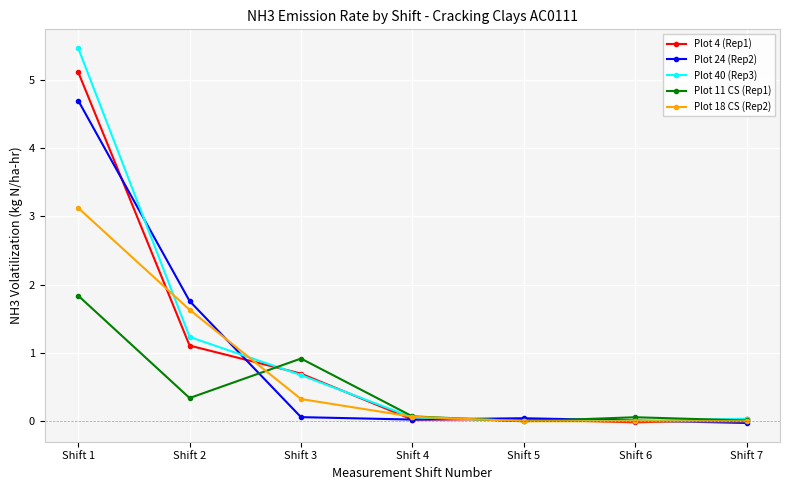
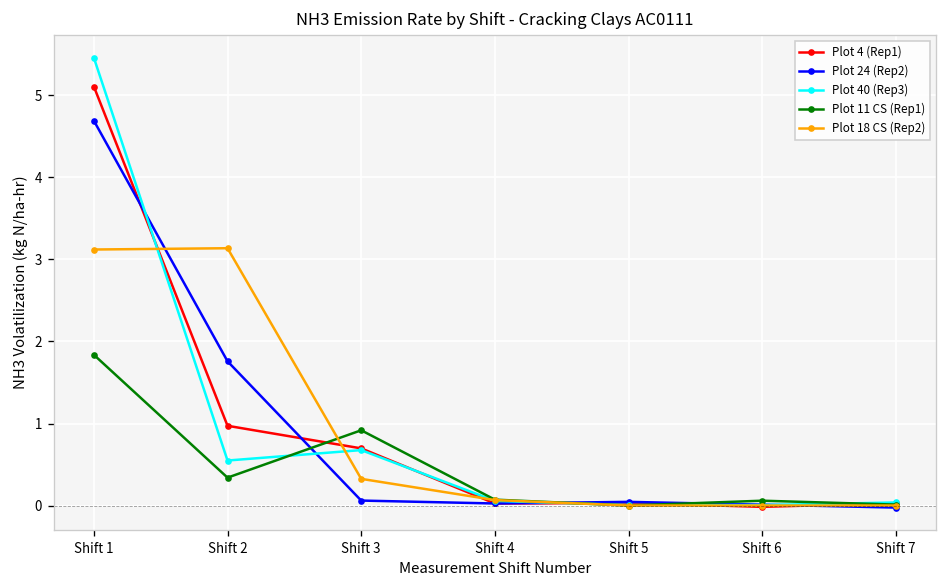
Plot 4 (Rep1), Shift 2: 1.1 -> 1.0
Plot 40 (Rep3), Shift 2: 1.2 -> 0.5
Plot 18 CS (Rep2), Shift 2: 1.6 -> 3.1
